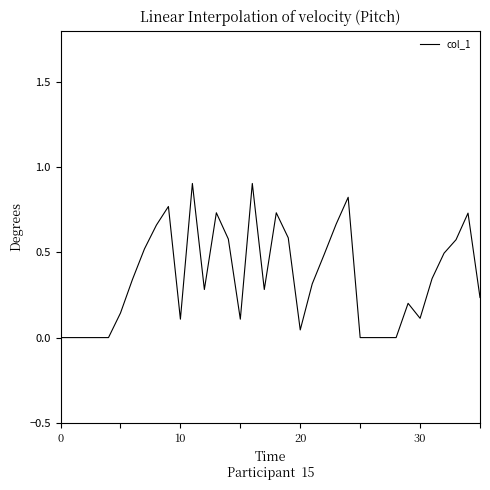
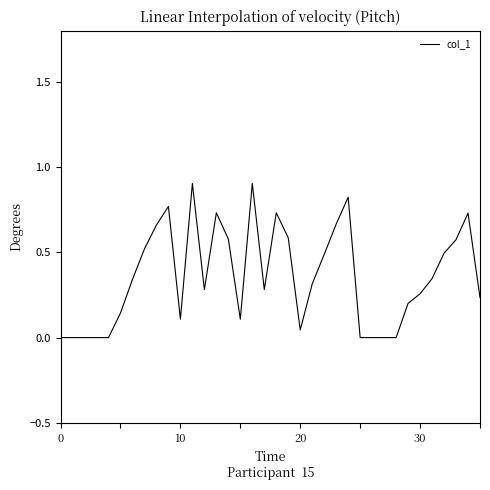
30: 0.11 -> 0.26
